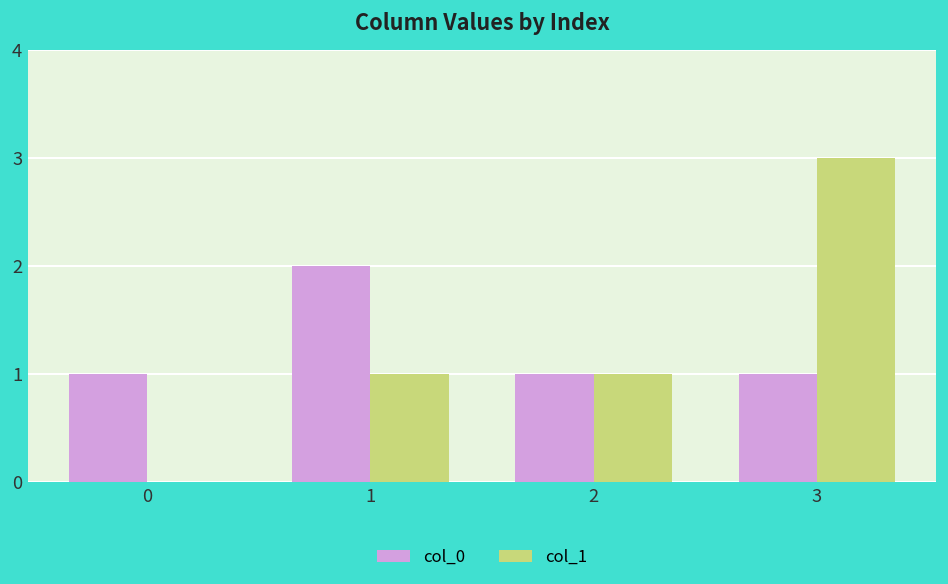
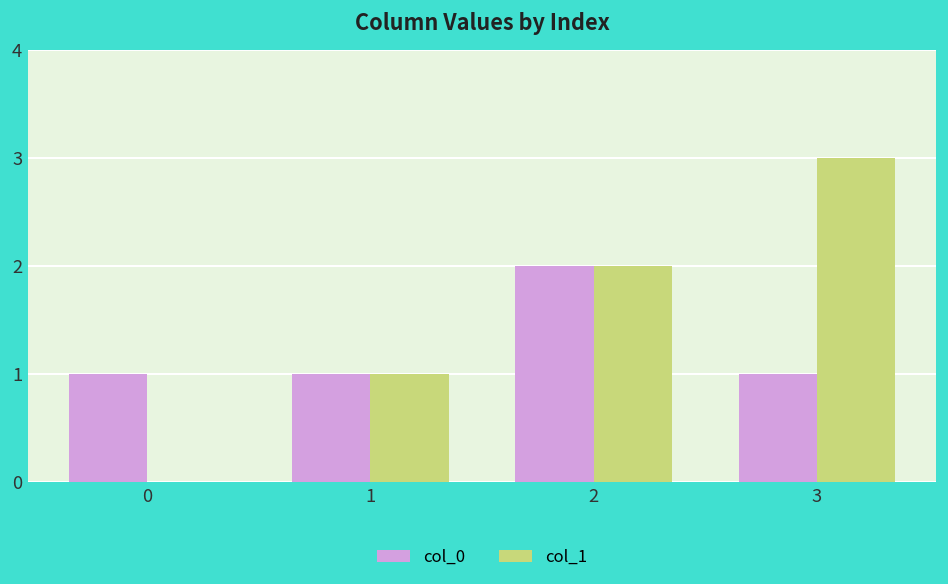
col_0, 1: 2 -> 1
col_0, 2: 1 -> 2
col_1, 2: 1 -> 2
